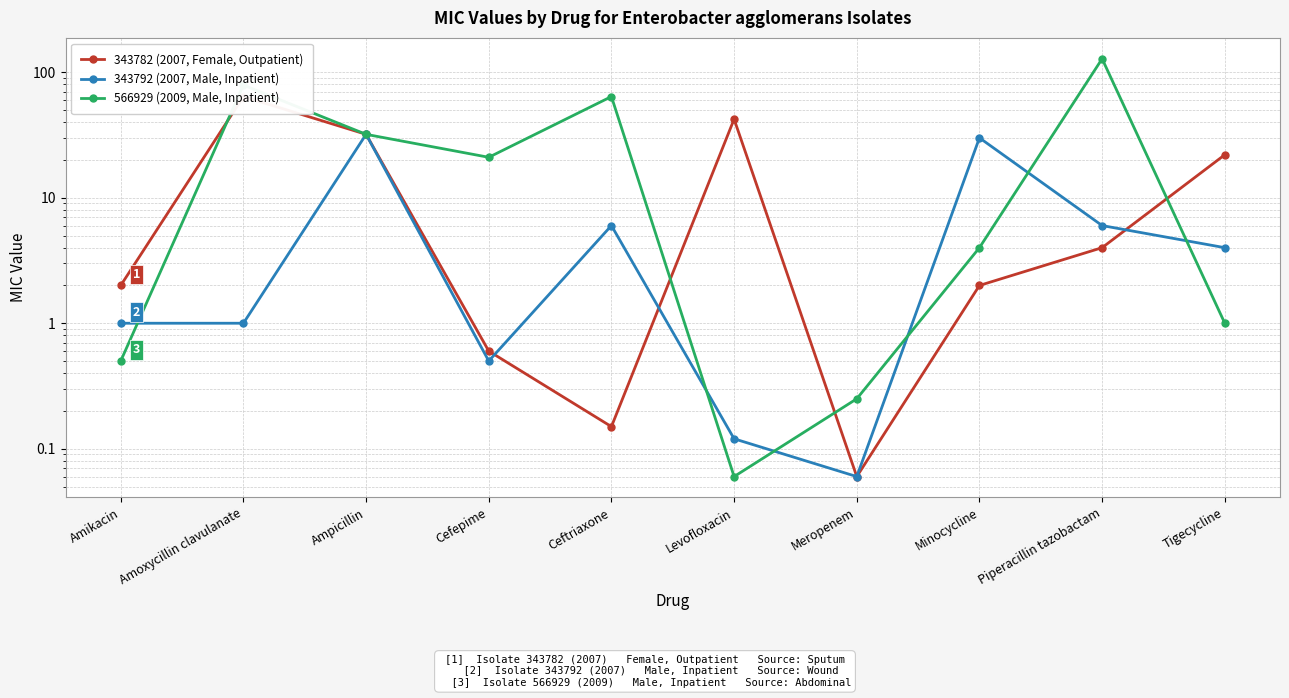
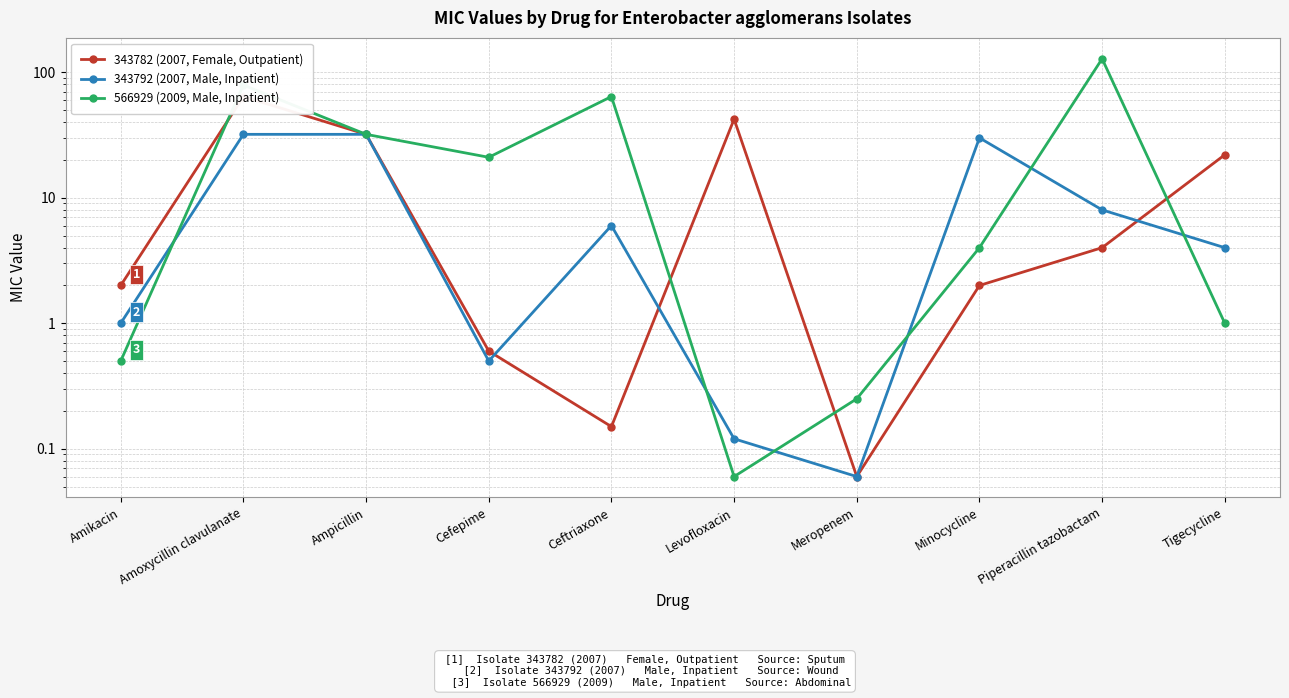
343792 (2007, Male, Inpatient), Amoxycillin clavulanate: 1 -> 32
343792 (2007, Male, Inpatient), Piperacillin tazobactam: 6 -> 8
